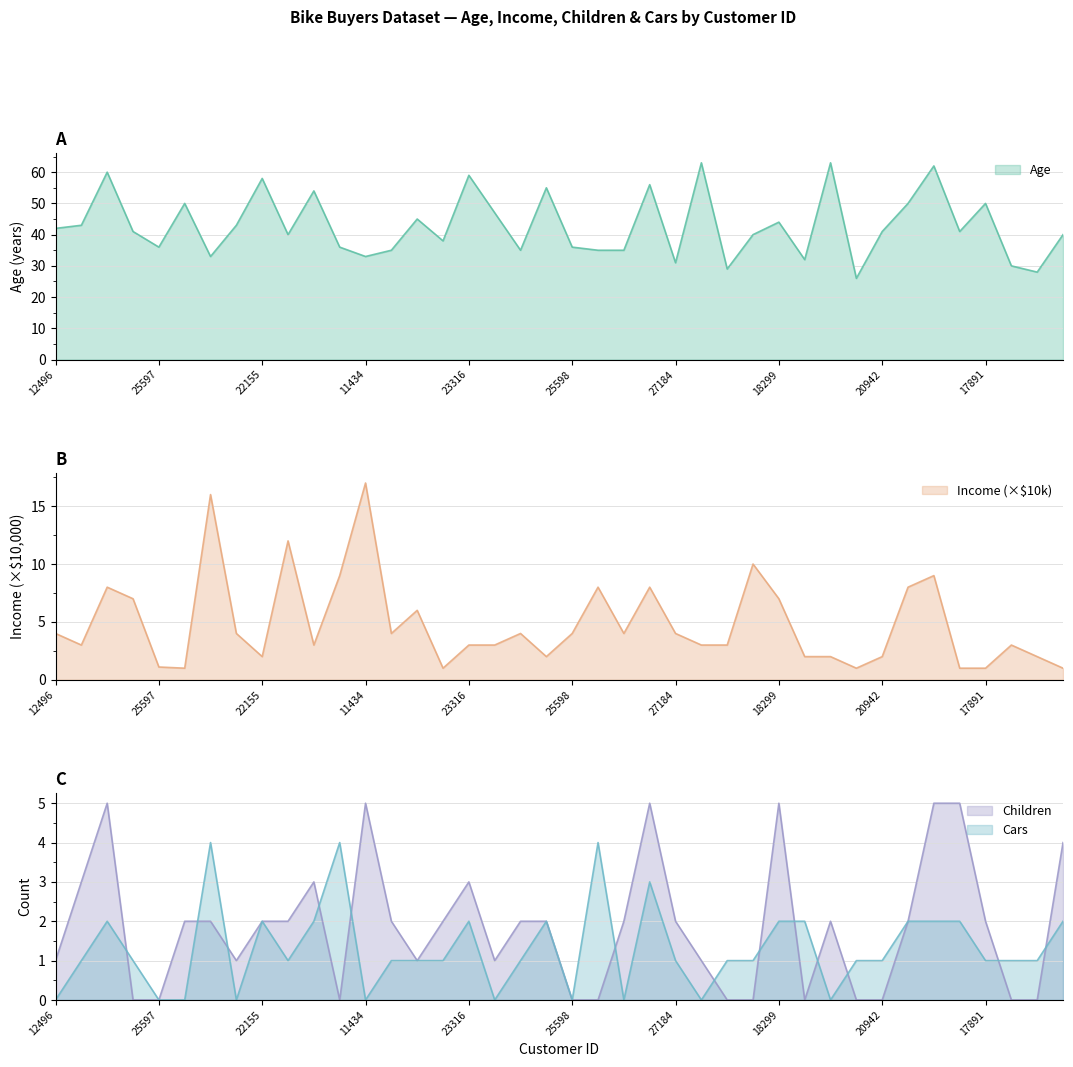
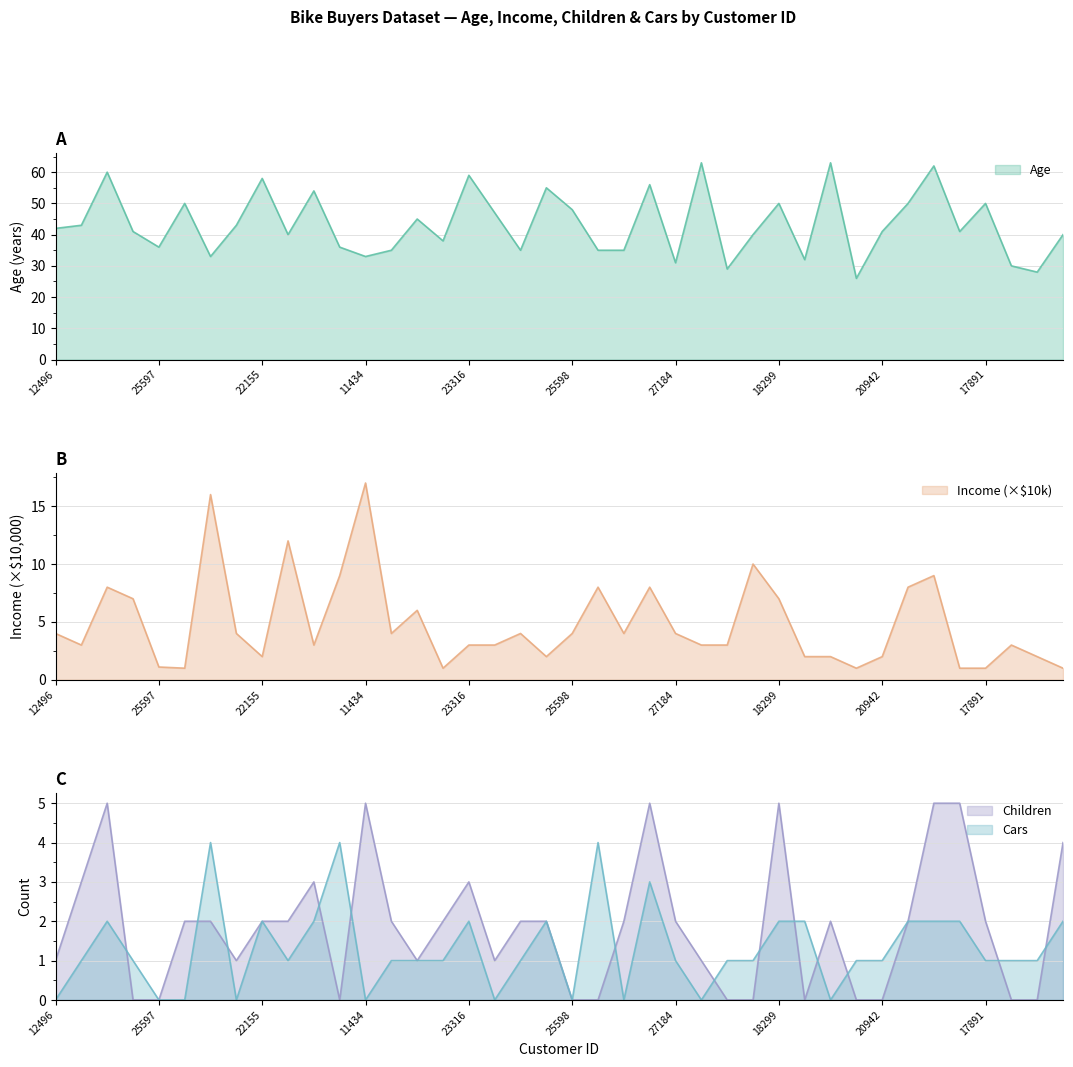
A, 25598: 36 -> 48
A, 18299: 44 -> 50
